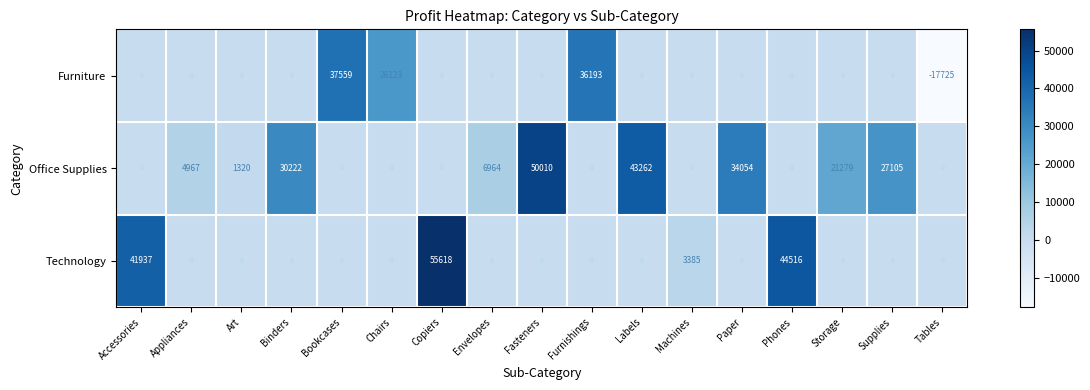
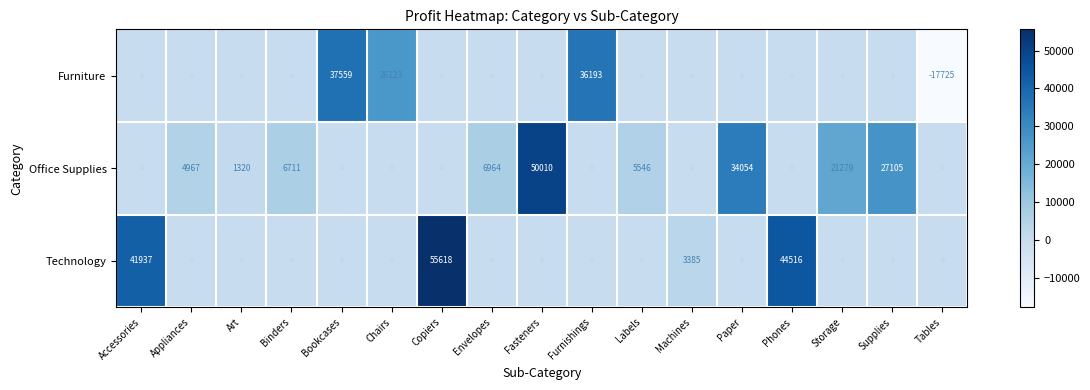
Office Supplies, Binders: 30222 -> 6711
Office Supplies, Labels: 43262 -> 5546
